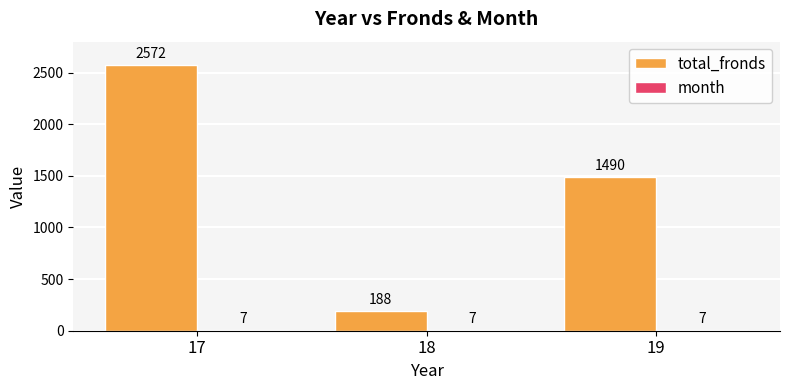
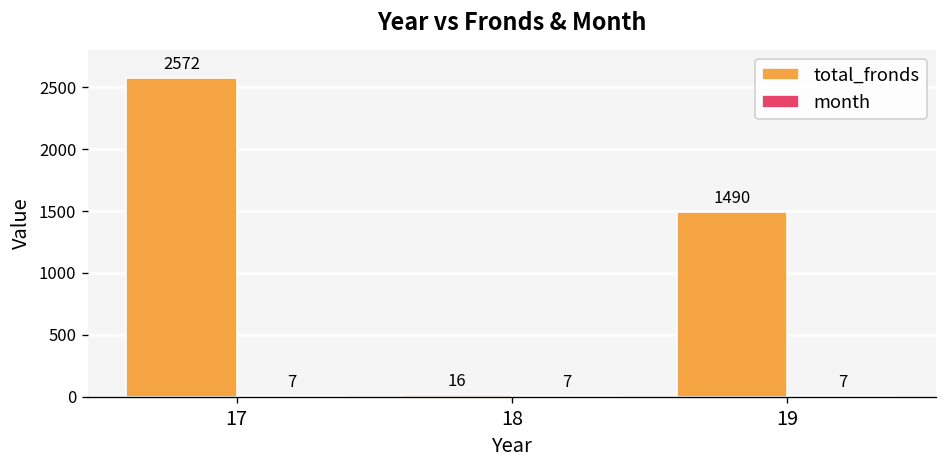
total_fronds, 18: 188 -> 16
